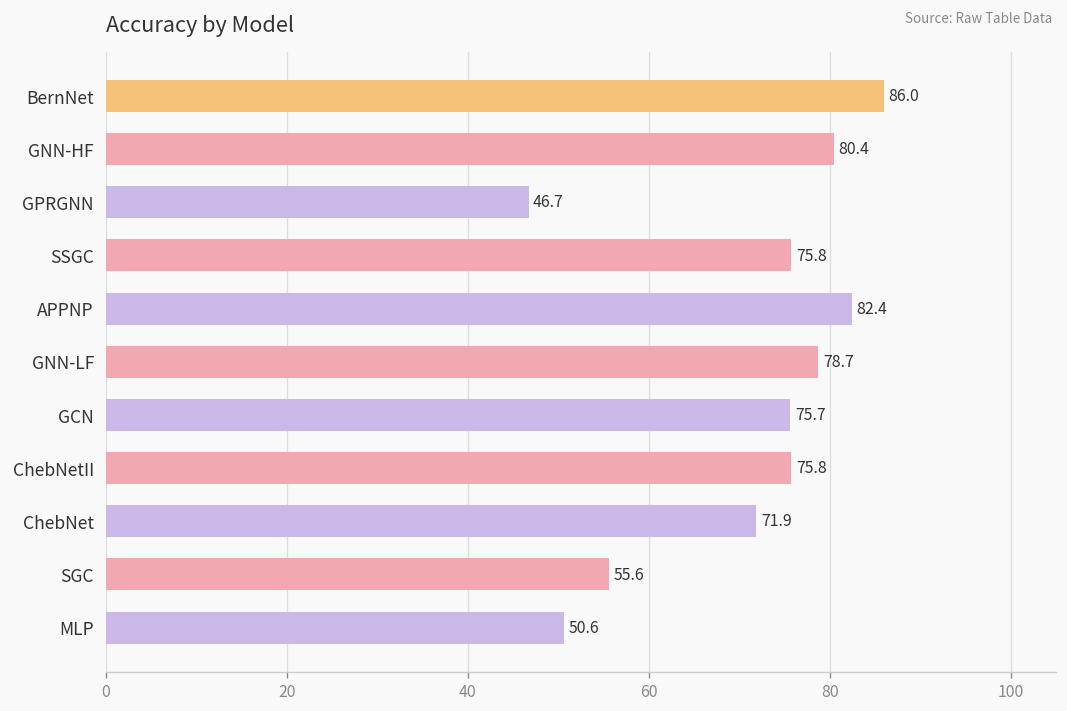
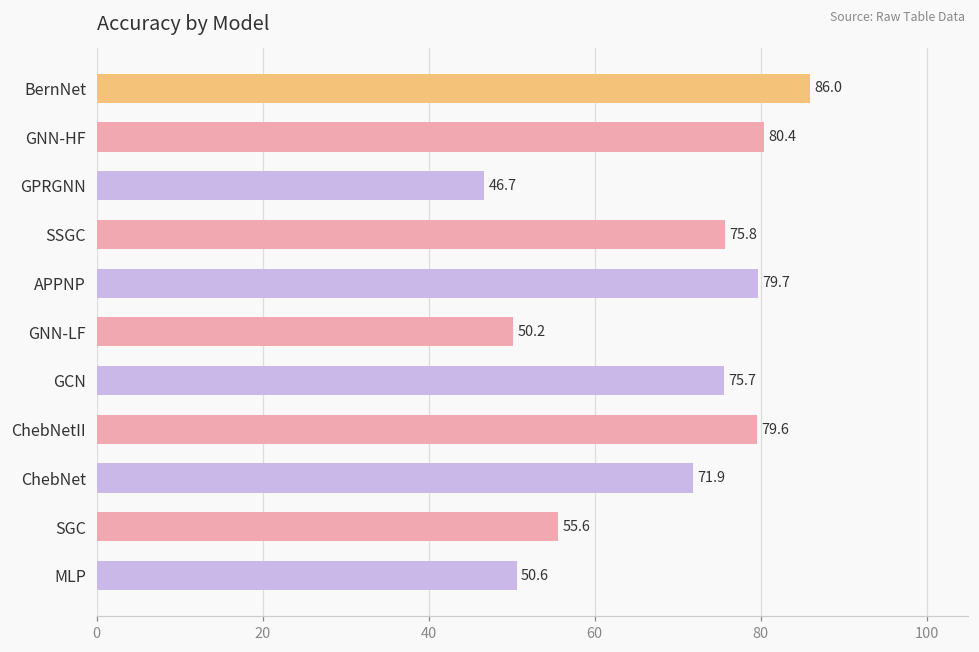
APPNP: 82.4 -> 79.7
GNN-LF: 78.7 -> 50.2
ChebNetII: 75.8 -> 79.6
